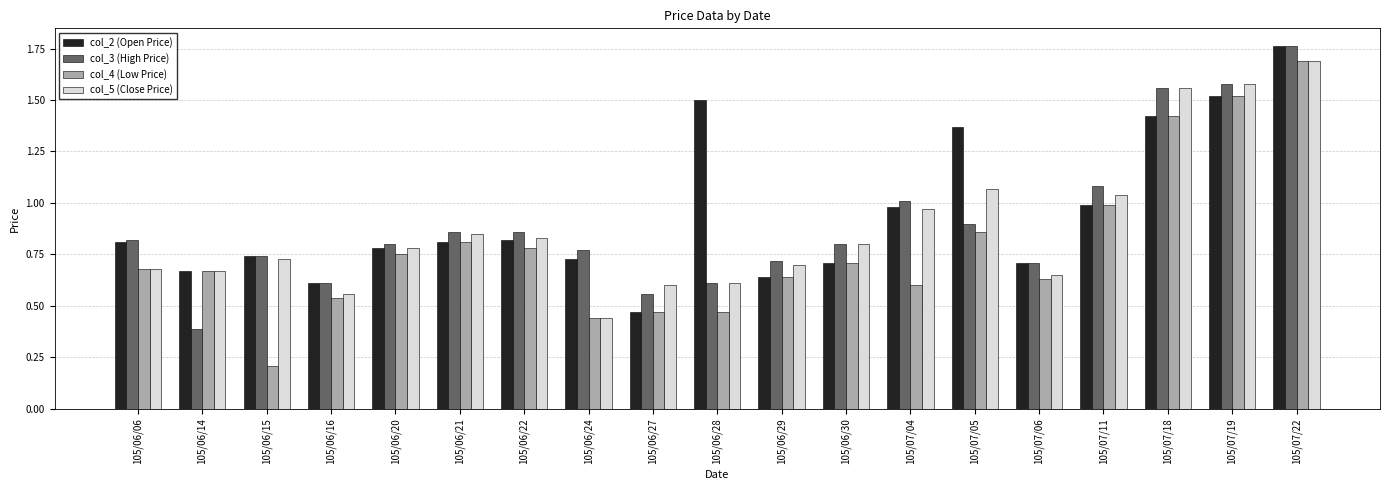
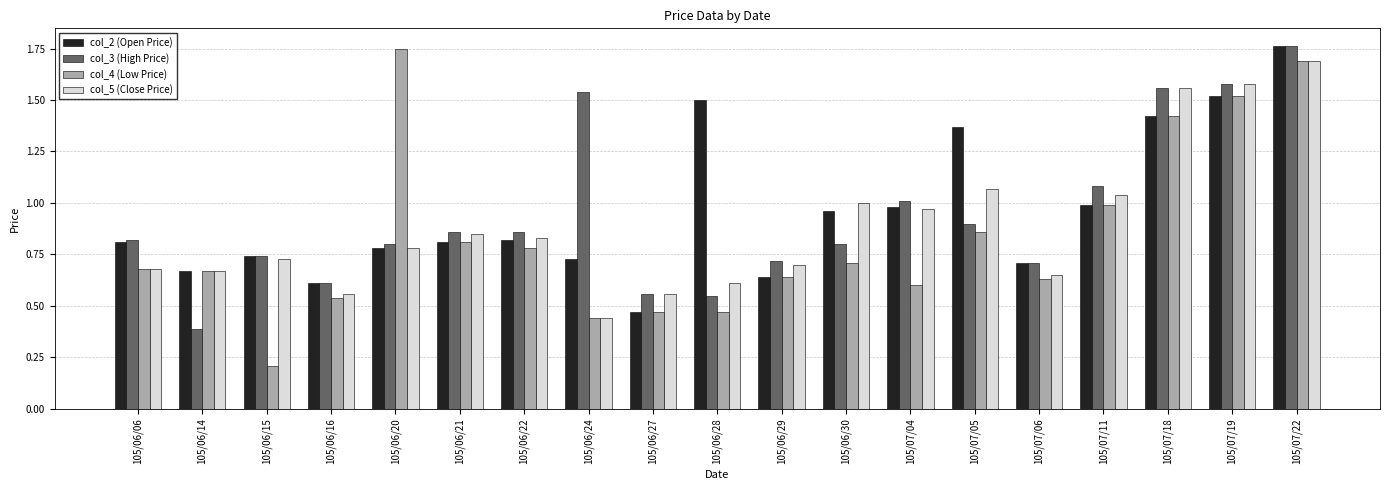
col_4 (Low Price), 105/06/20: 0.75 -> 1.75
col_3 (High Price), 105/06/24: 0.77 -> 1.54
col_5 (Close Price), 105/06/27: 0.60 -> 0.56
col_3 (High Price), 105/06/28: 0.61 -> 0.55
col_2 (Open Price), 105/06/30: 0.71 -> 0.96
col_5 (Close Price), 105/06/30: 0.8 -> 1.0
